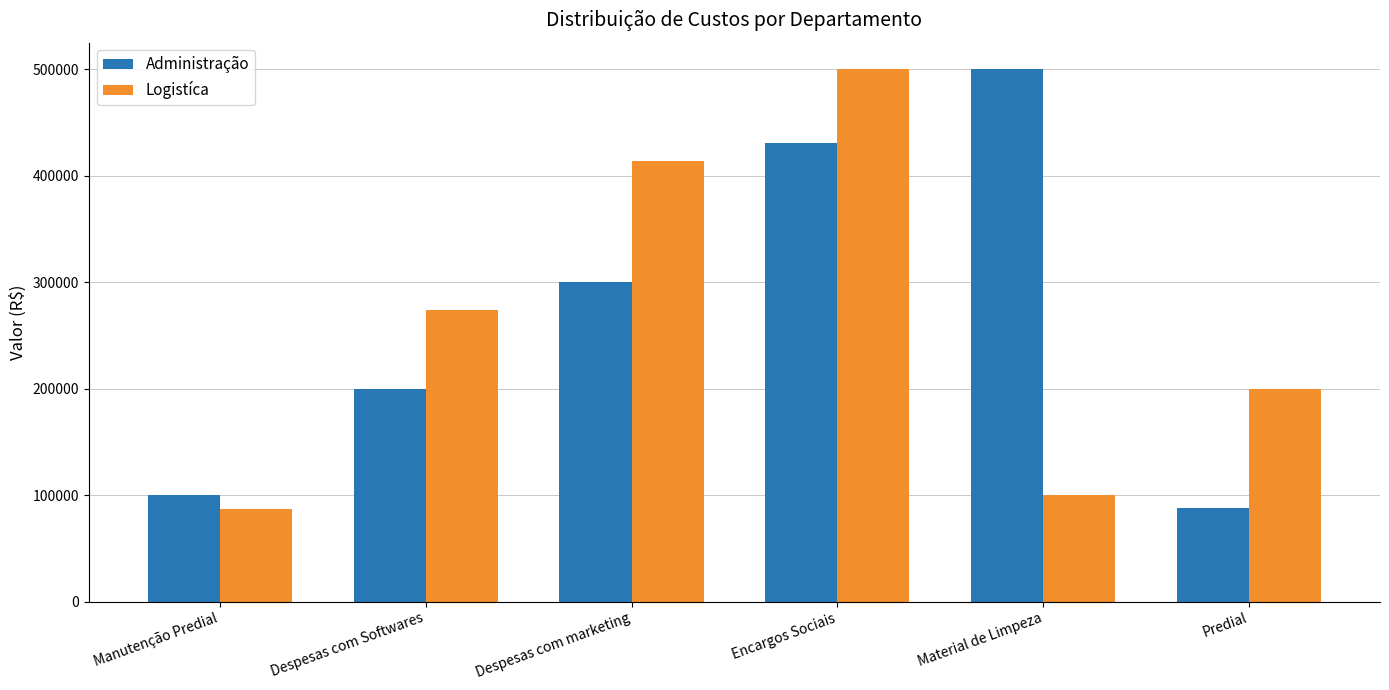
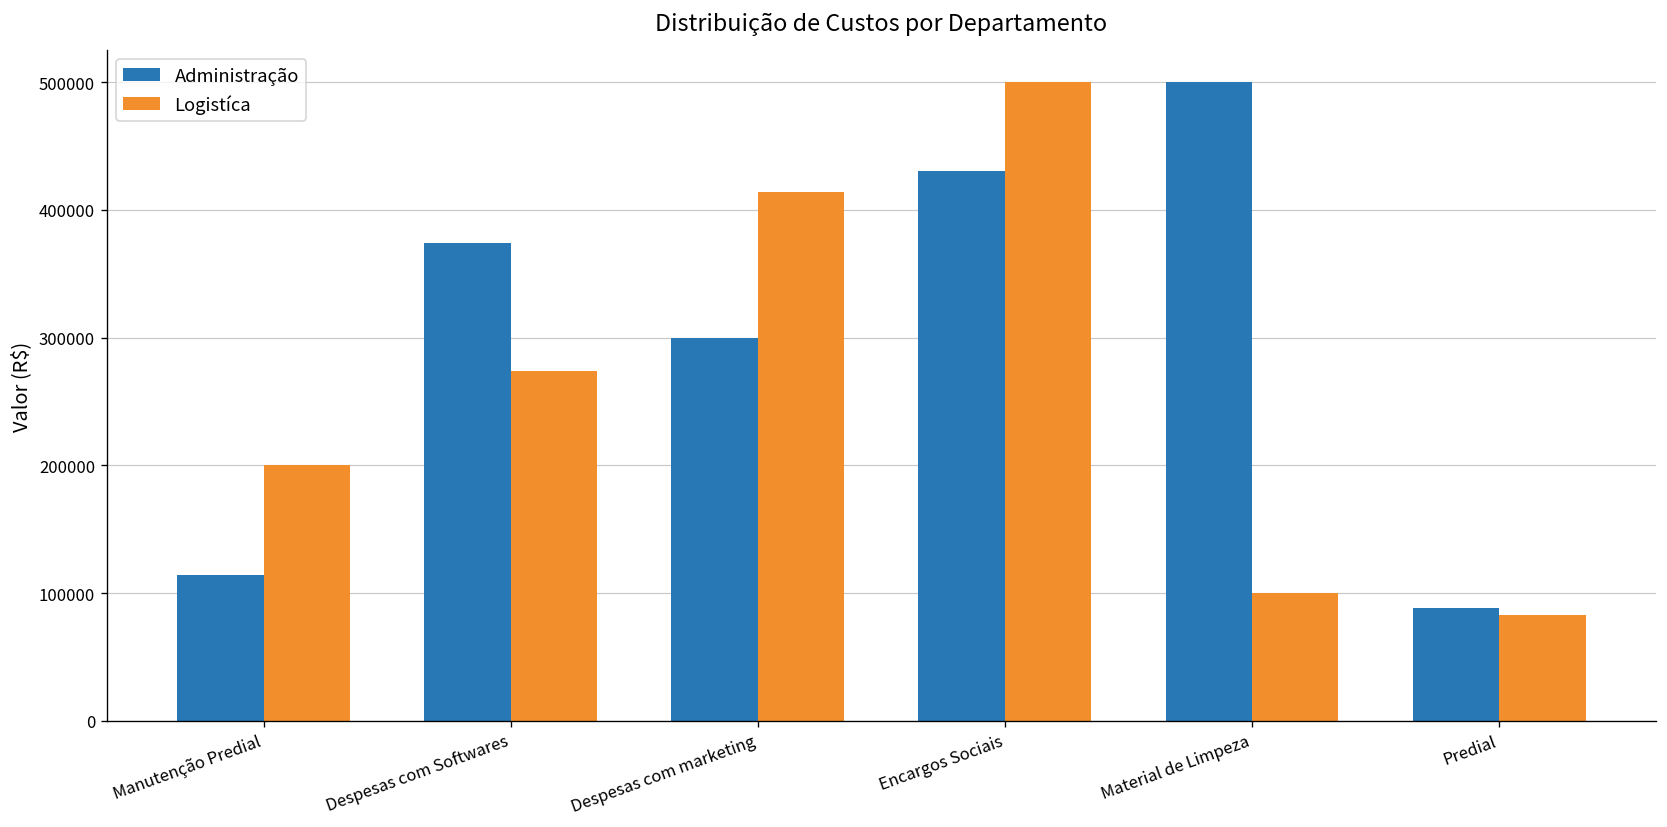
Administração, Manutenção Predial: 100000 -> 114000
Logistíca, Manutenção Predial: 87000 -> 200000
Administração, Despesas com Softwares: 200000 -> 374000
Logistíca, Predial: 200000 -> 83000
